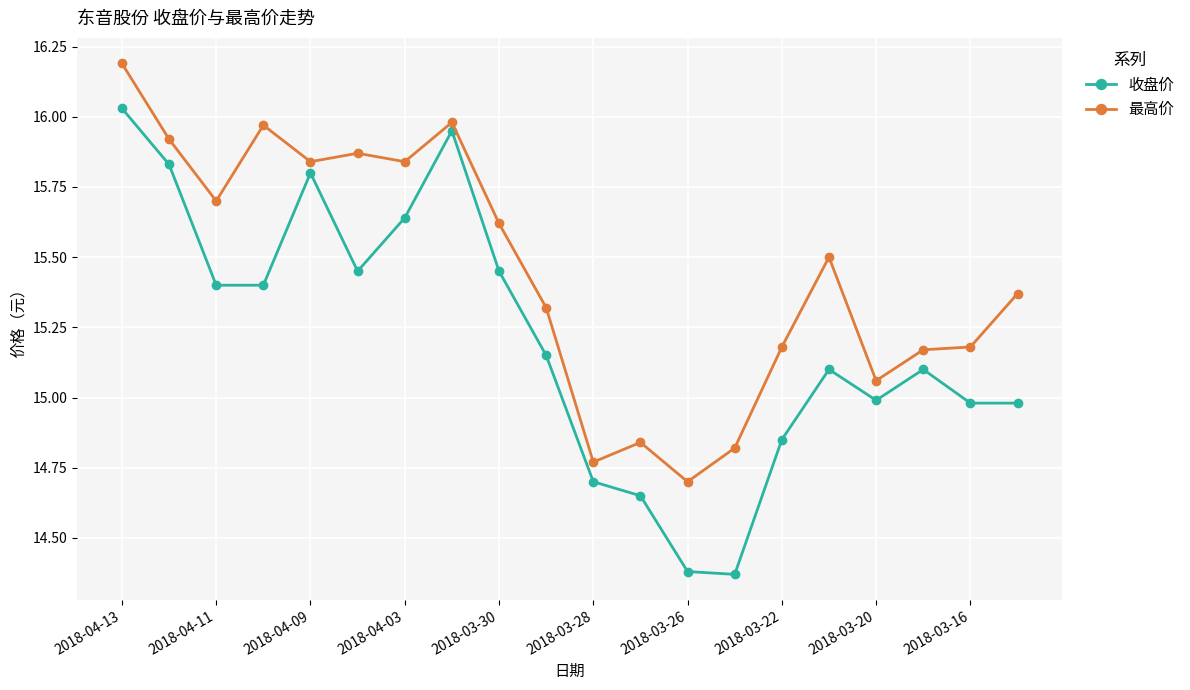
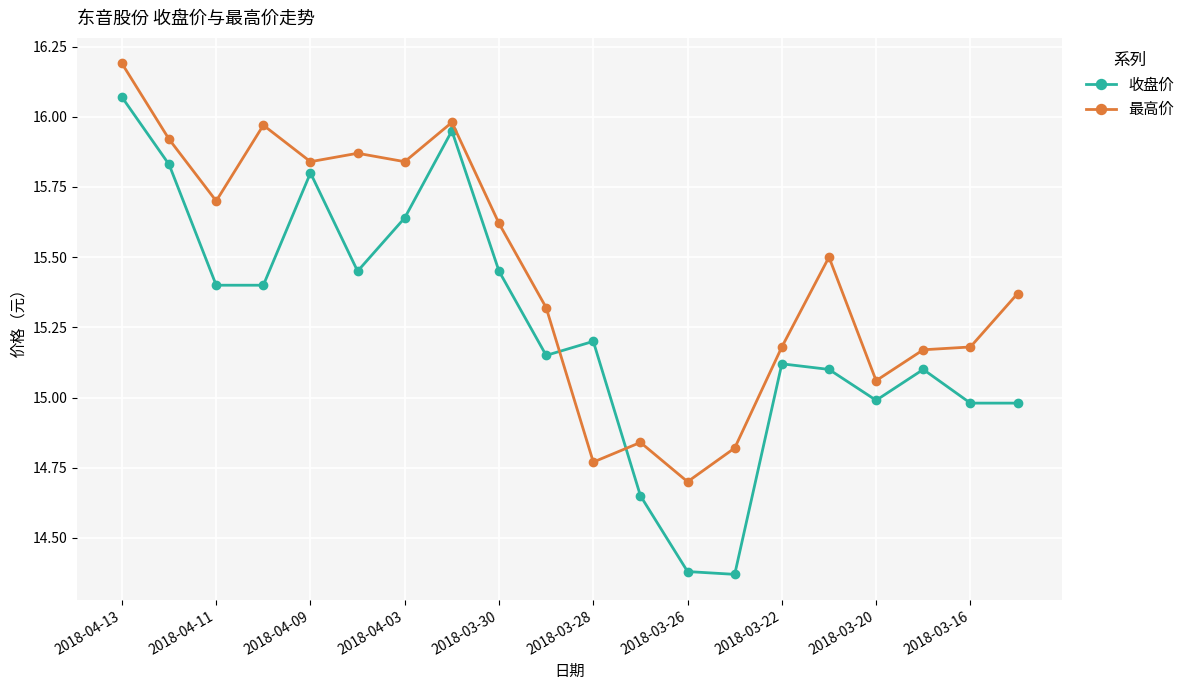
收盘价, 2018-04-13: 16.03 -> 16.07
收盘价, 2018-03-28: 14.7 -> 15.2
收盘价, 2018-03-22: 14.85 -> 15.12
